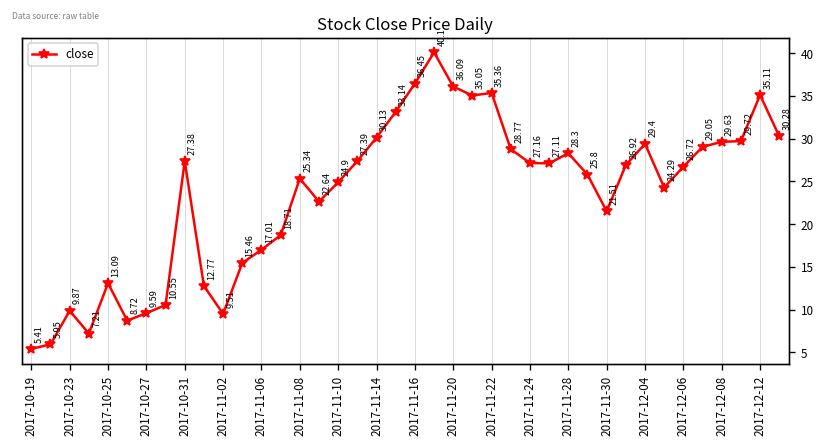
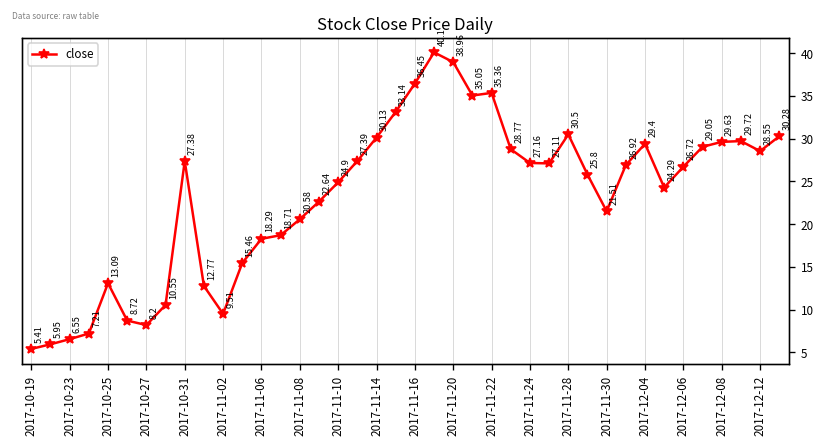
2017-10-23: 9.87 -> 6.55
2017-10-27: 9.59 -> 8.2
2017-11-06: 17.01 -> 18.29
2017-11-08: 25.34 -> 20.58
2017-11-20: 36.09 -> 38.96
2017-11-28: 28.3 -> 30.5
2017-12-12: 35.11 -> 28.55
